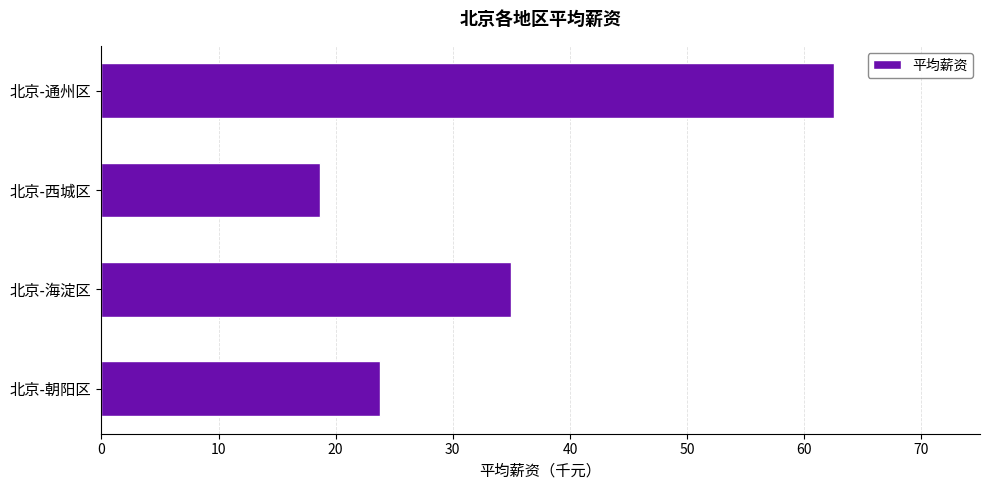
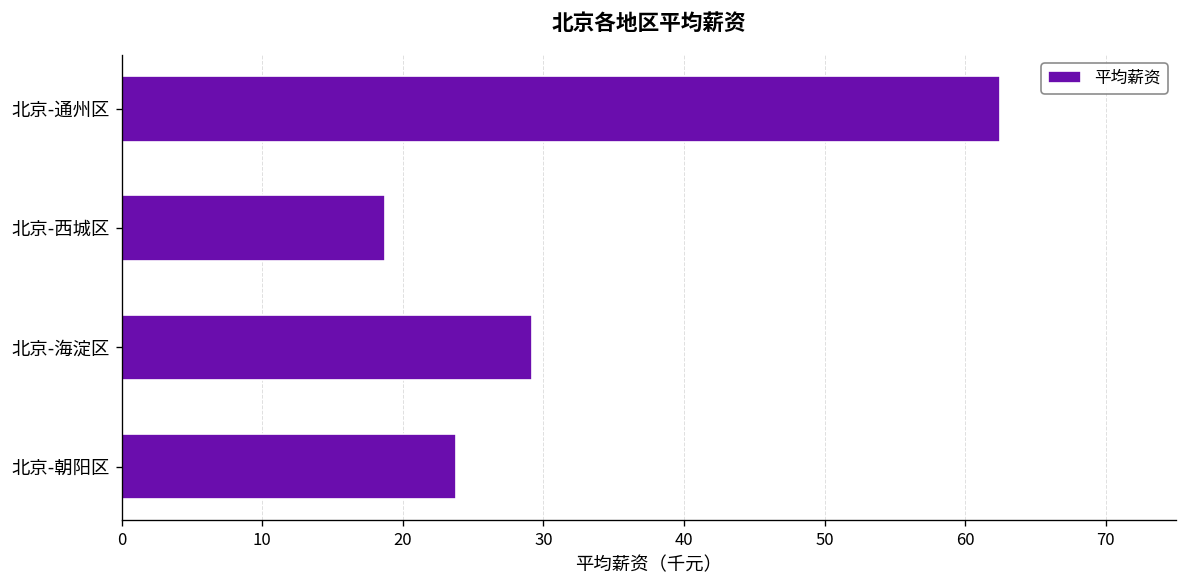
北京-海淀区: 35.0 -> 29.2
